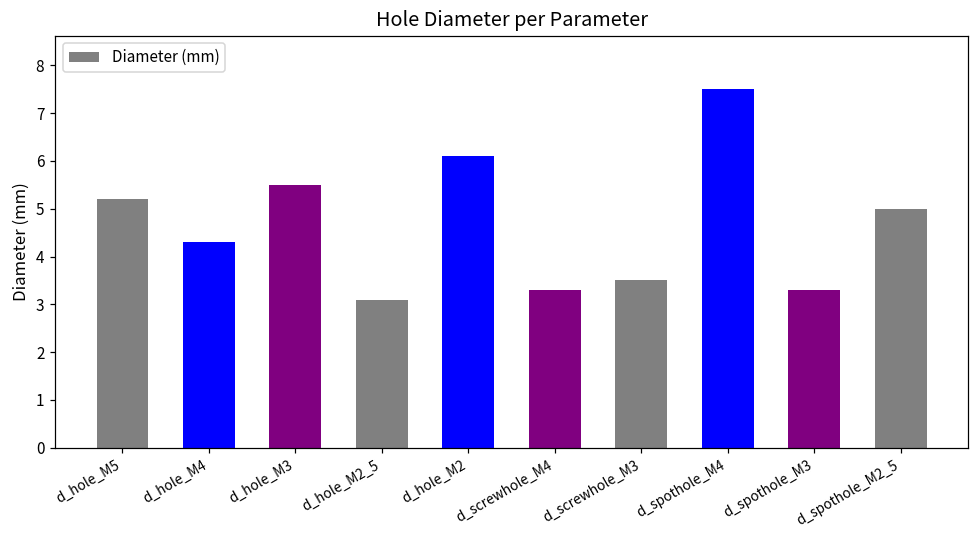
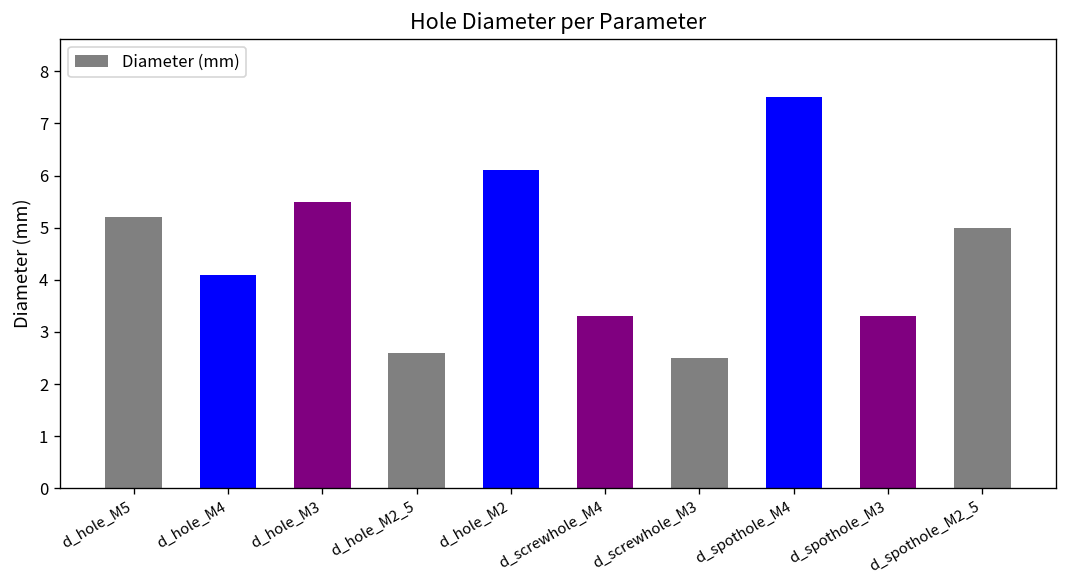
d_hole_M4: 4.3 -> 4.1
d_hole_M2_5: 3.1 -> 2.6
d_screwhole_M3: 3.5 -> 2.5
